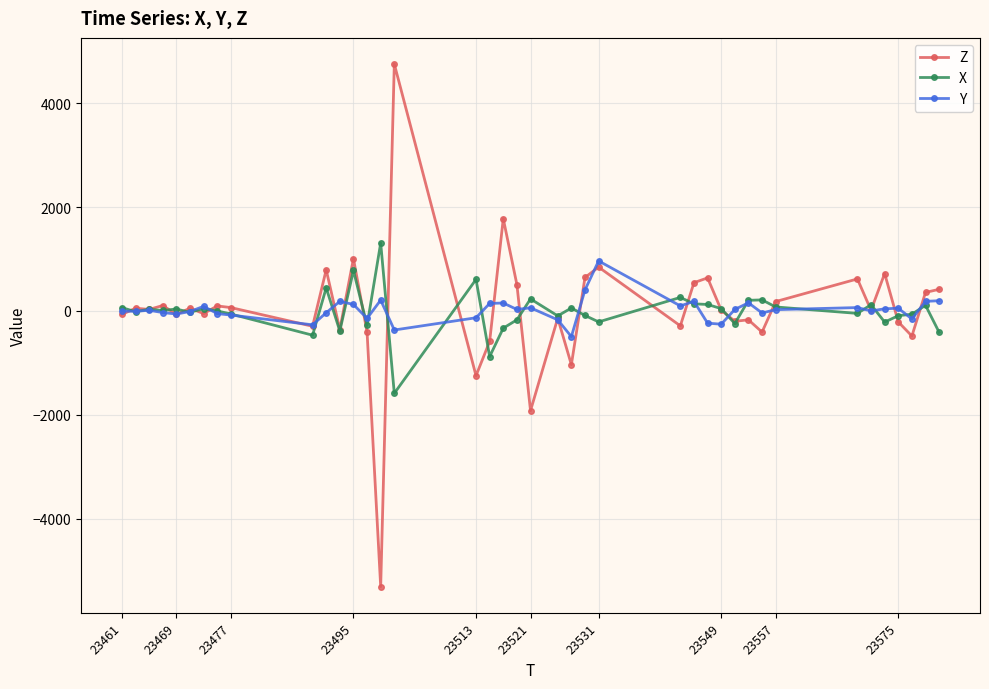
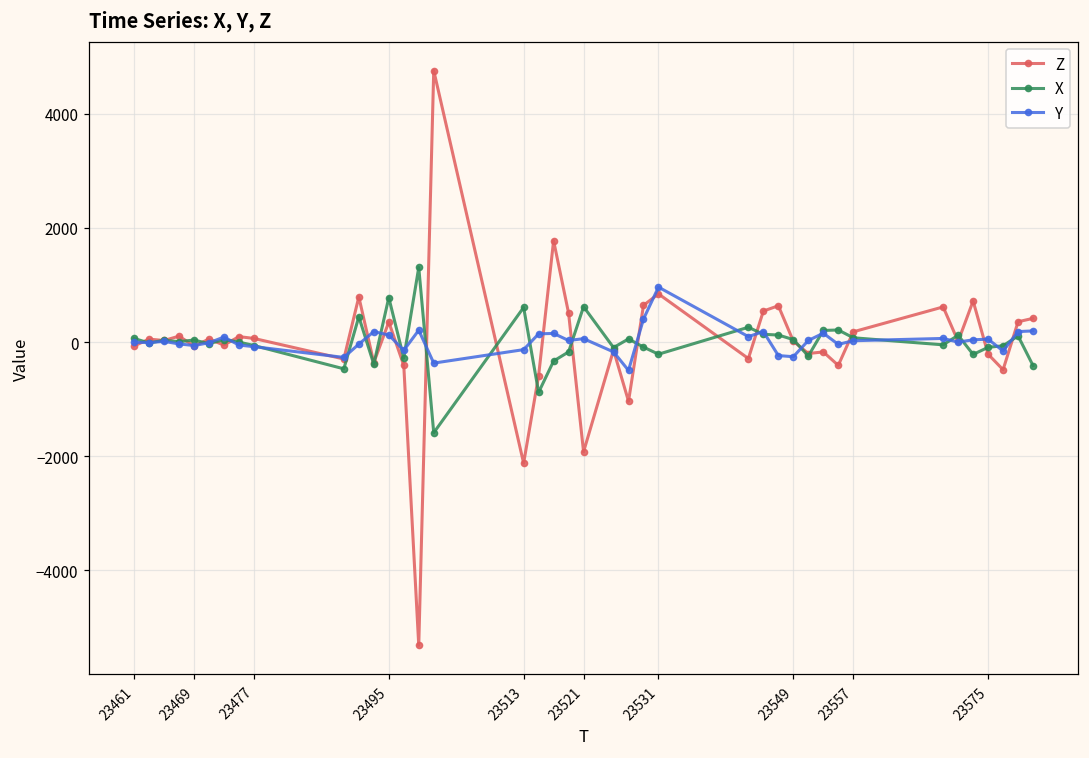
Z, 23495: 1000 -> 400
Z, 23513: -1200 -> -2100
X, 23521: 200 -> 600
